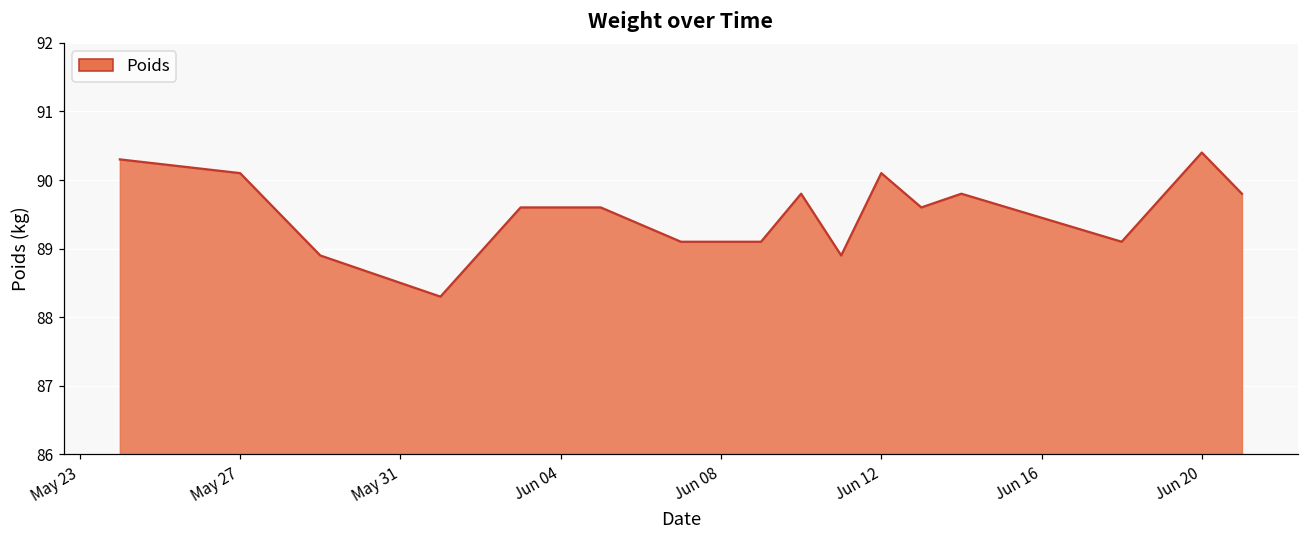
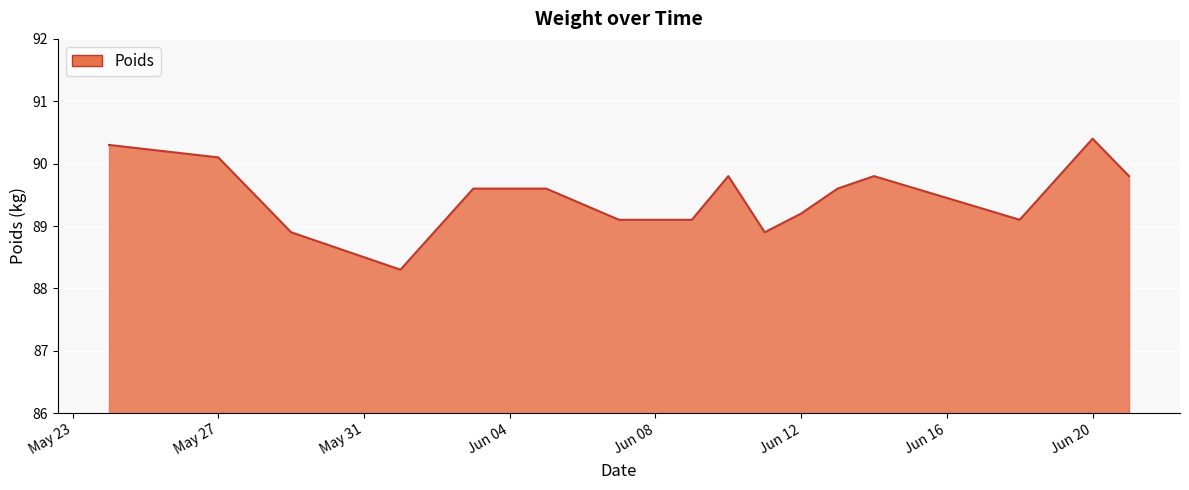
Jun 12: 90.1 -> 89.2
